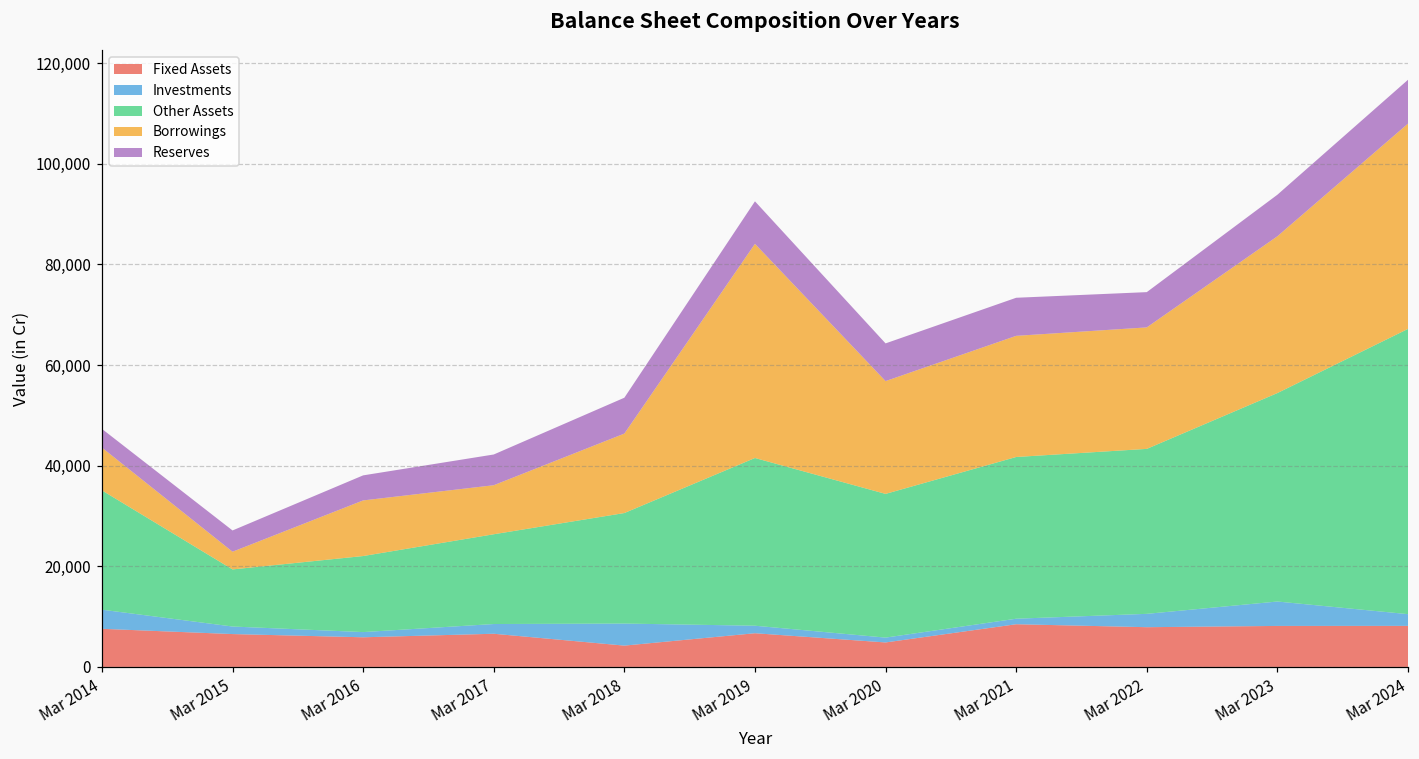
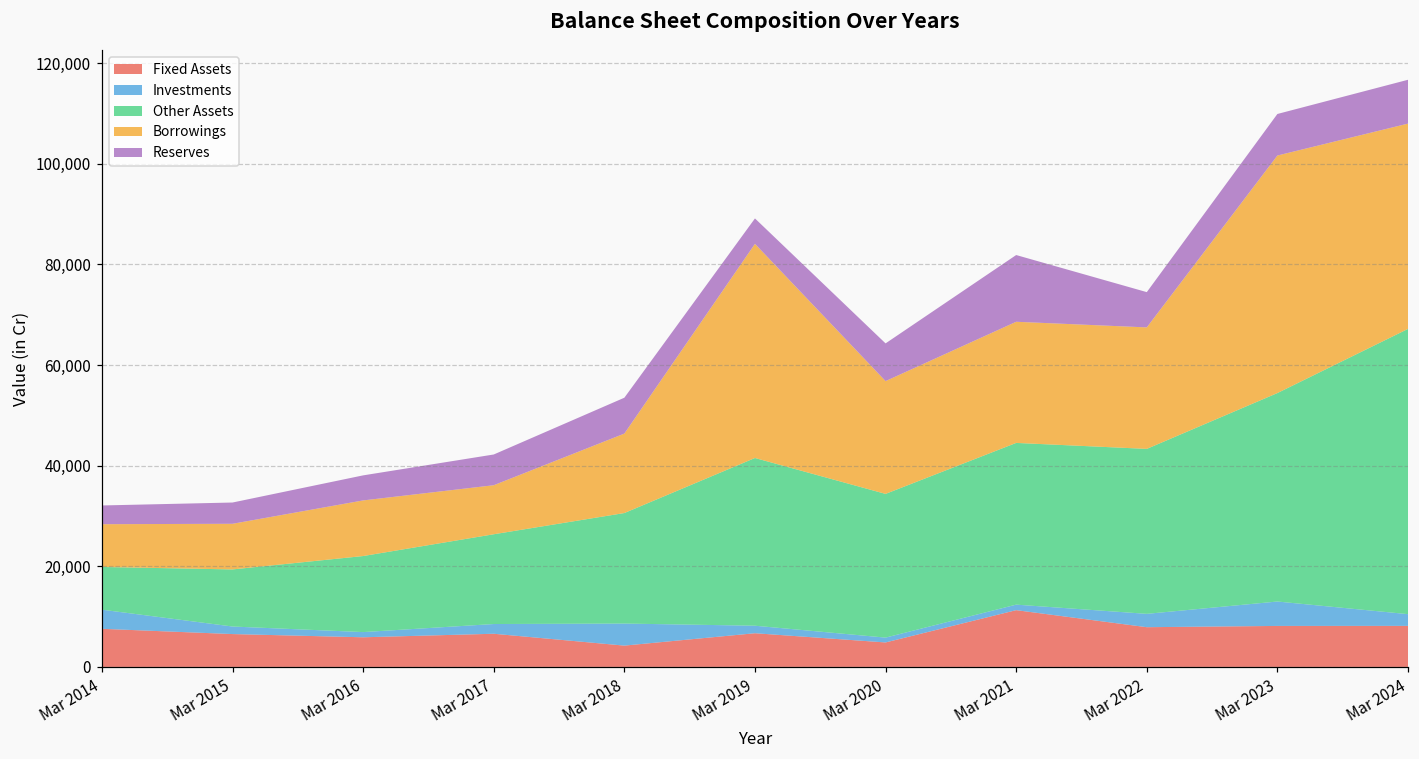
Other Assets, Mar 2014: 24,000 -> 8,000
Borrowings, Mar 2015: 4,000 -> 9,000
Reserves, Mar 2019: 8,000 -> 5,000
Fixed Assets, Mar 2021: 8,000 -> 11,000
Reserves, Mar 2021: 8,000 -> 13,000
Borrowings, Mar 2023: 31,000 -> 47,000
